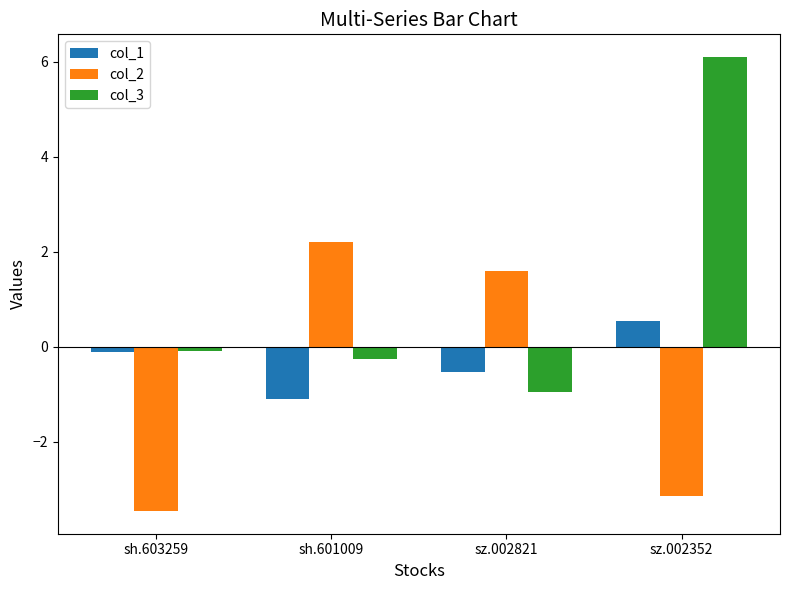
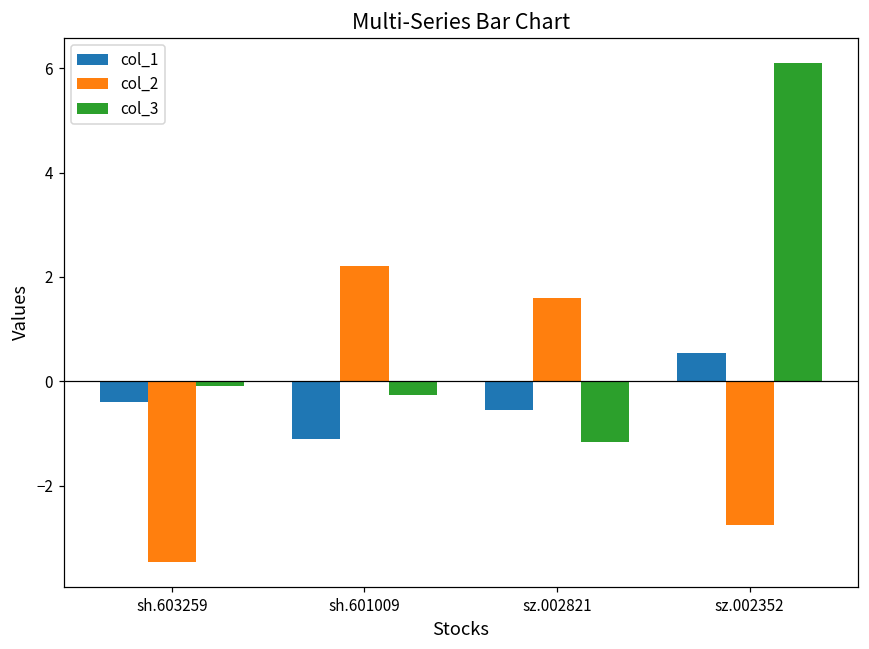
col_1, sh.603259: -0.1 -> -0.4
col_3, sz.002821: -1.0 -> -1.2
col_2, sz.002352: -3.1 -> -2.7
